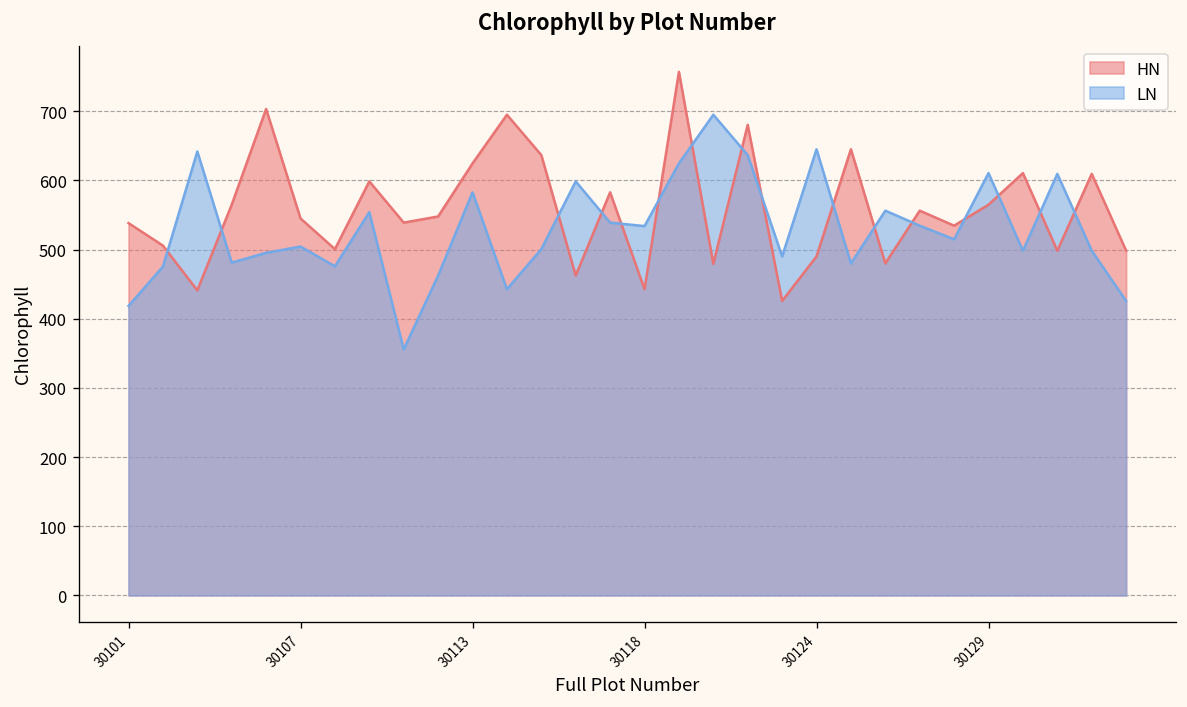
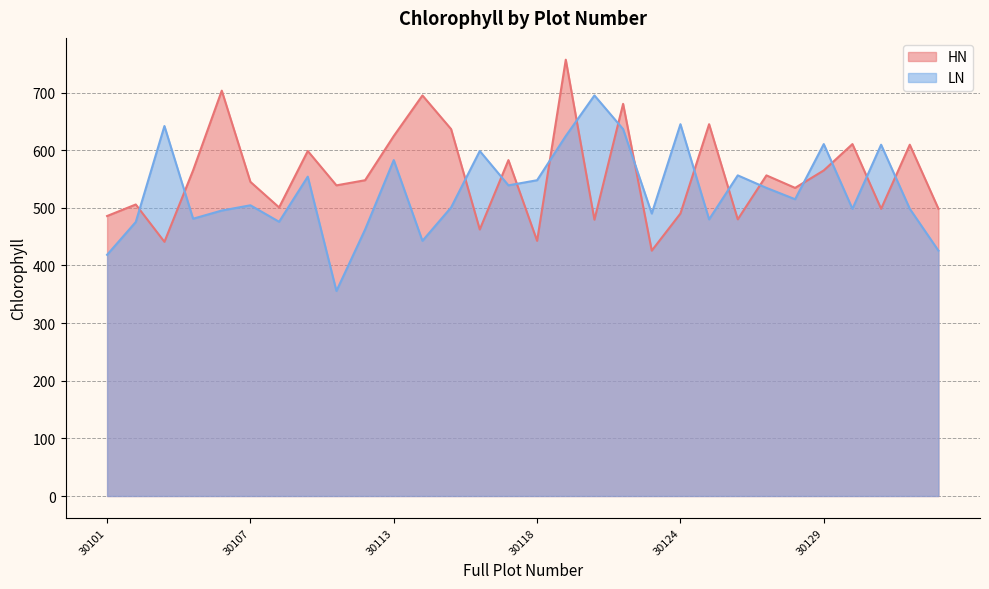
HN, 30101: 540 -> 490
LN, 30118: 530 -> 550
